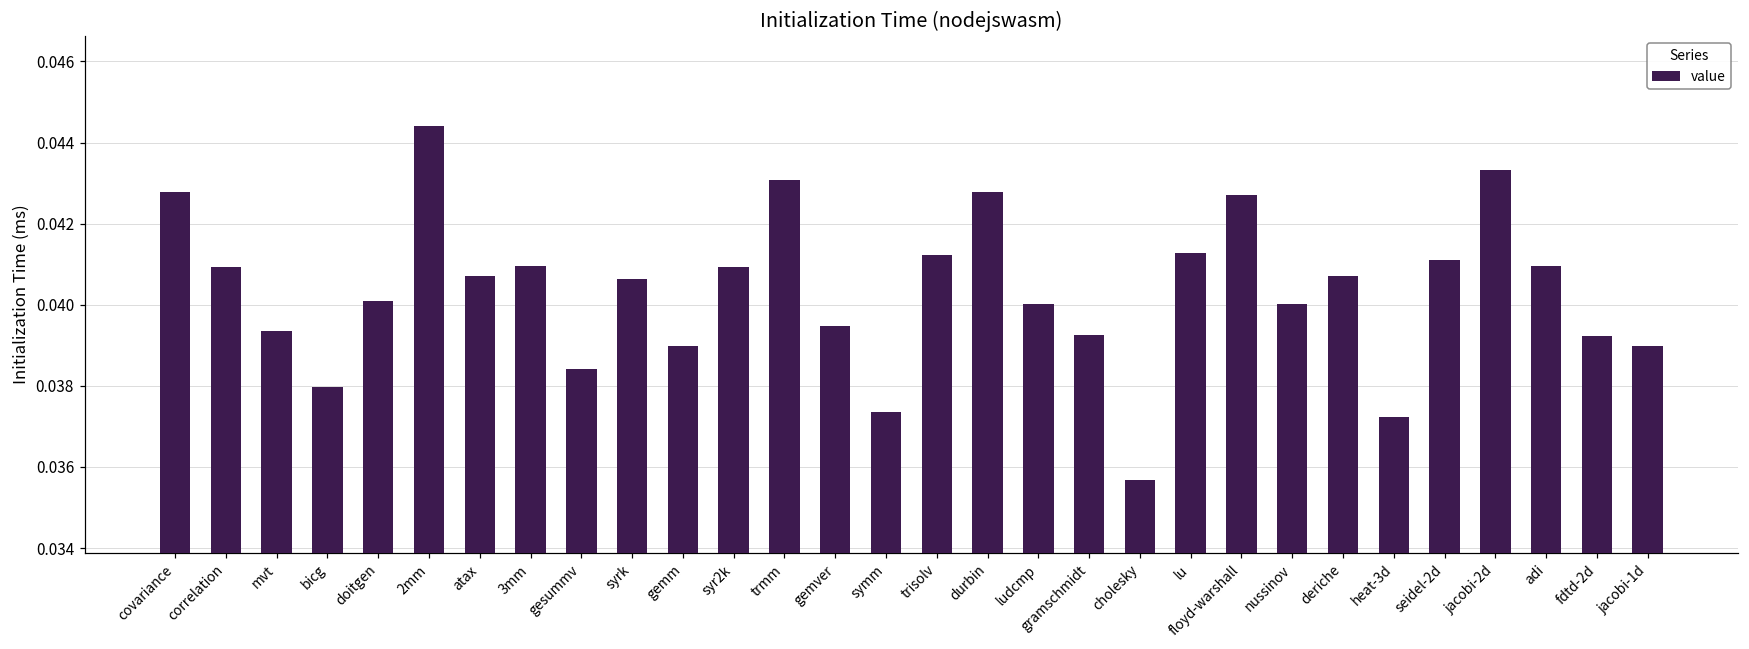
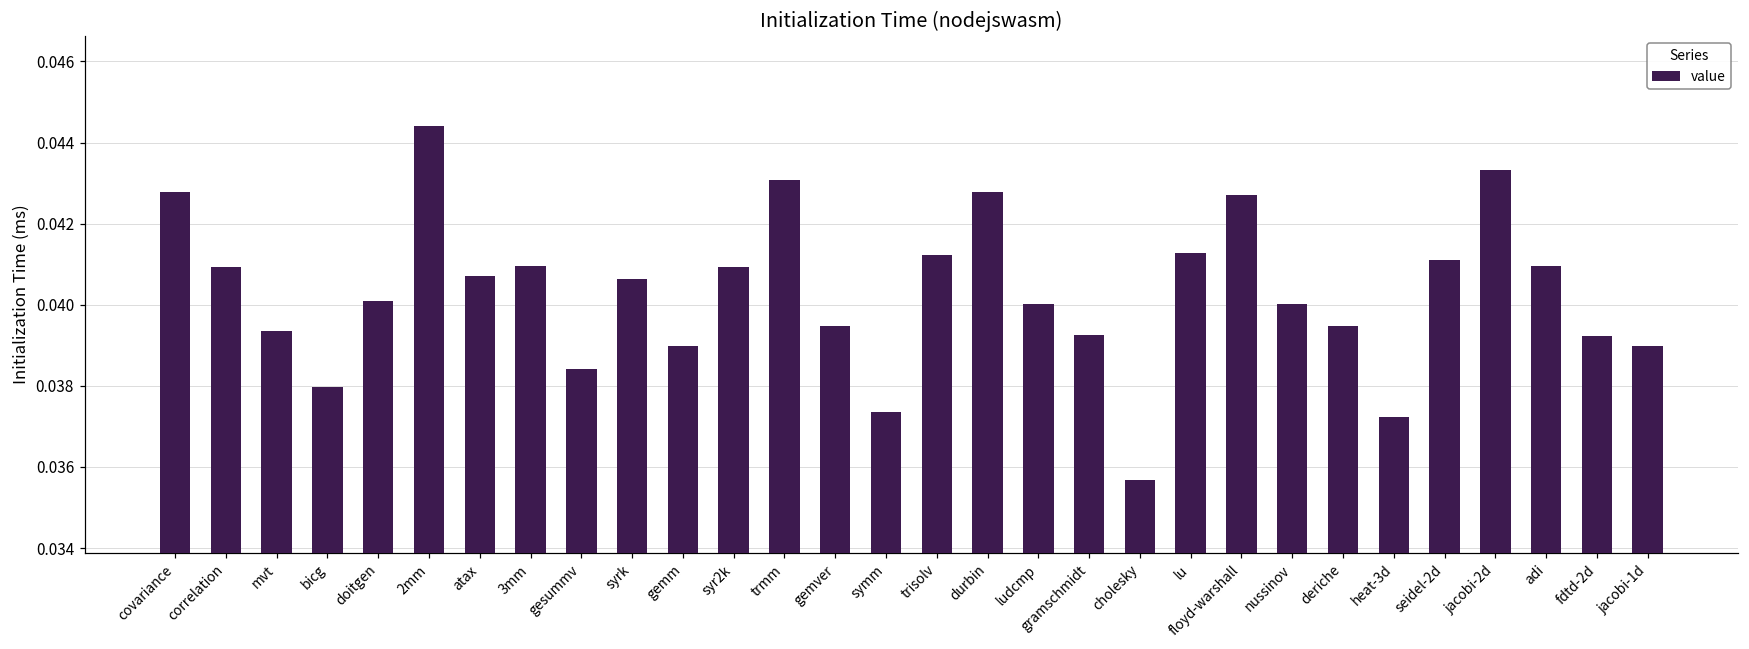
deriche: 0.0407 -> 0.0395
